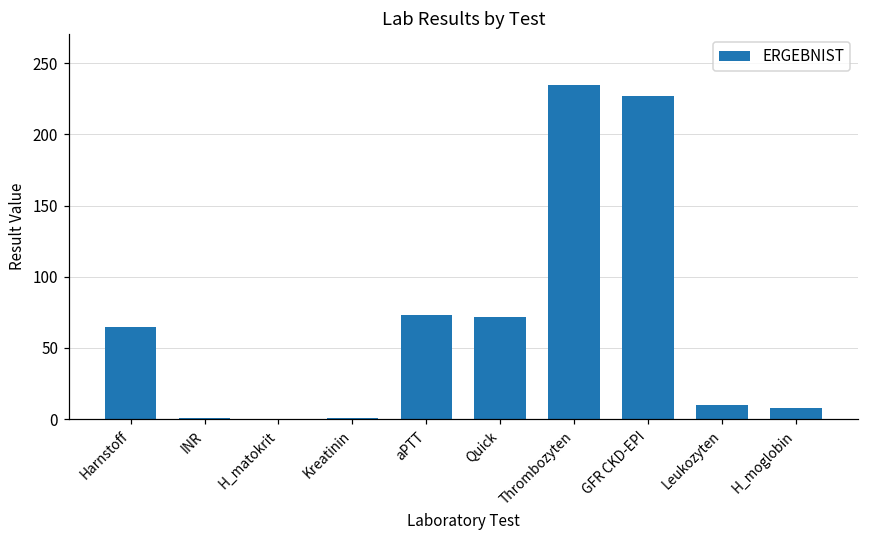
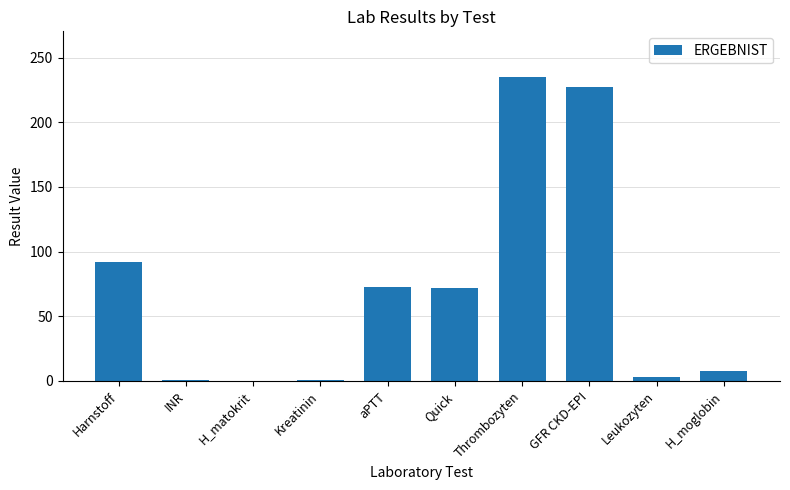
Harnstoff: 65 -> 92
Leukozyten: 10 -> 3
